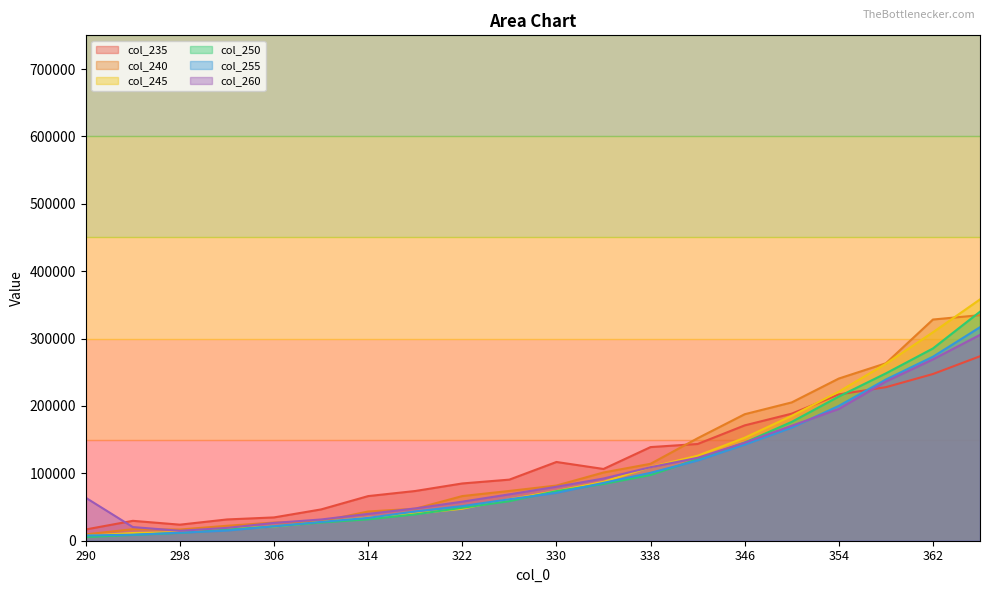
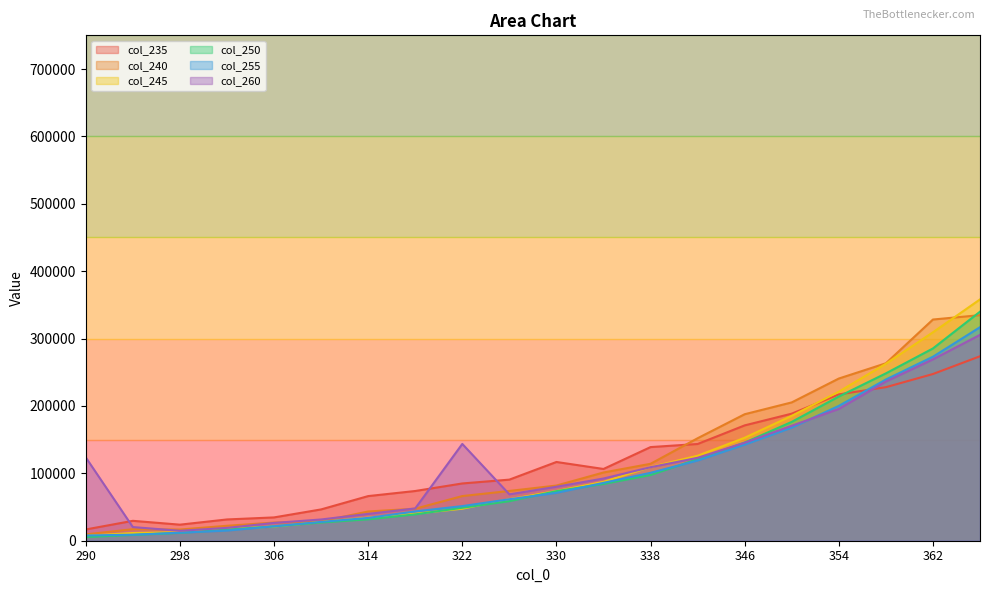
col_260, 290: 60000 -> 120000
col_260, 322: 60000 -> 140000
